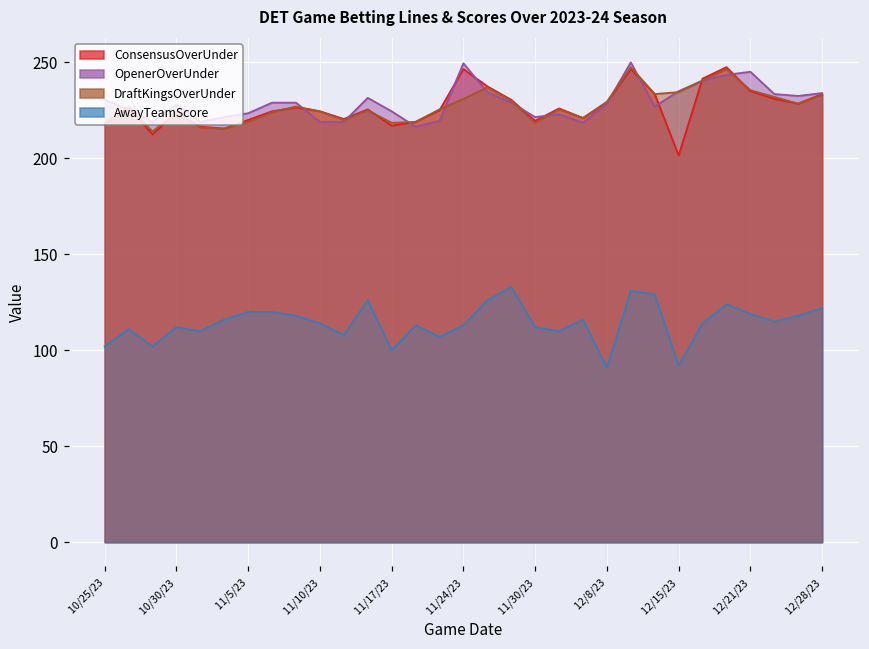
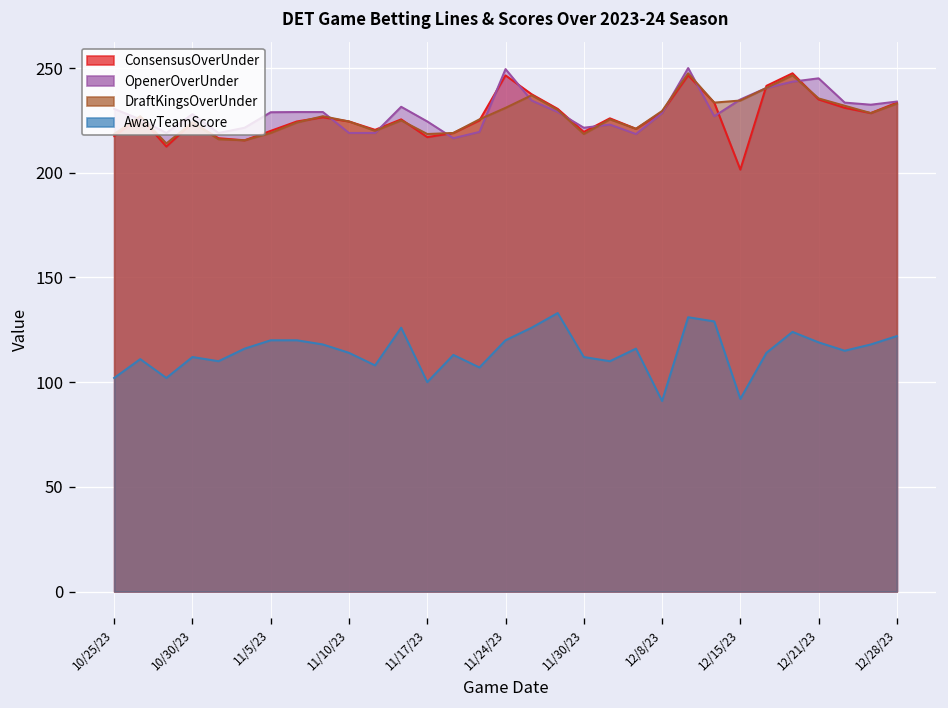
OpenerOverUnder, 11/5/23: 224 -> 229
AwayTeamScore, 11/24/23: 113 -> 120
